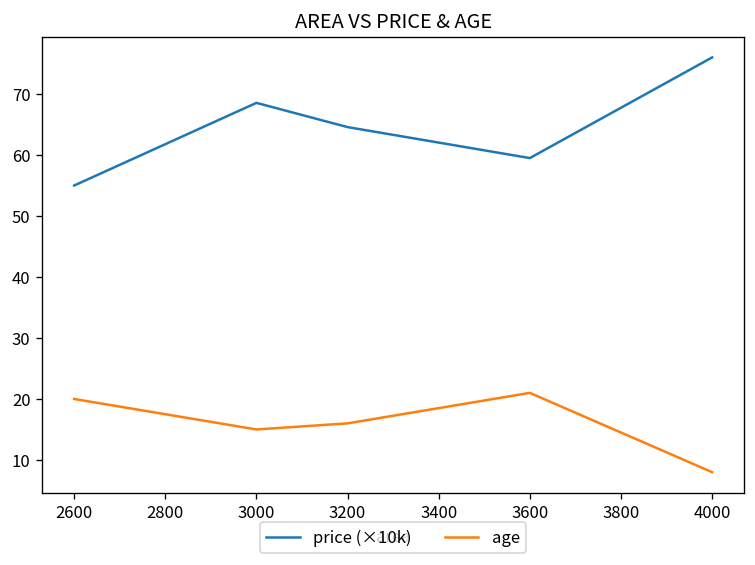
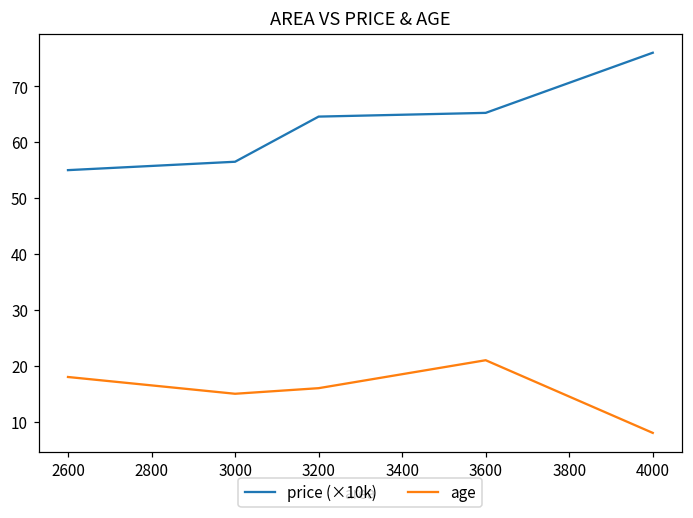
age, 2600: 20 -> 18
price (×10k), 3000: 69 -> 57
price (×10k), 3600: 60 -> 65
